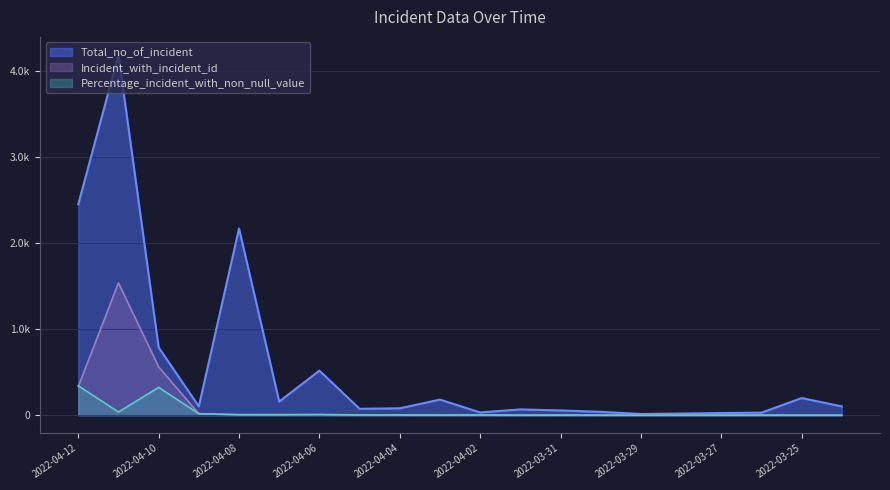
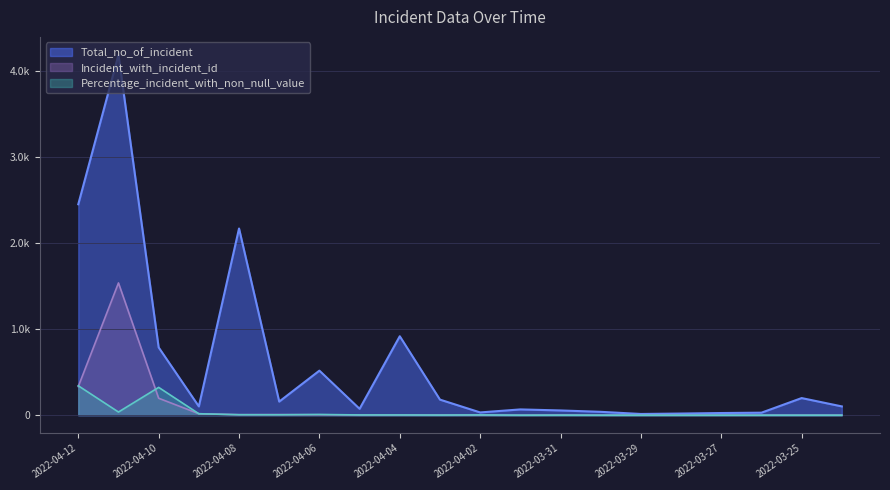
Incident_with_incident_id, 2022-04-10: 600 -> 200
Total_no_of_incident, 2022-04-04: 100 -> 900
